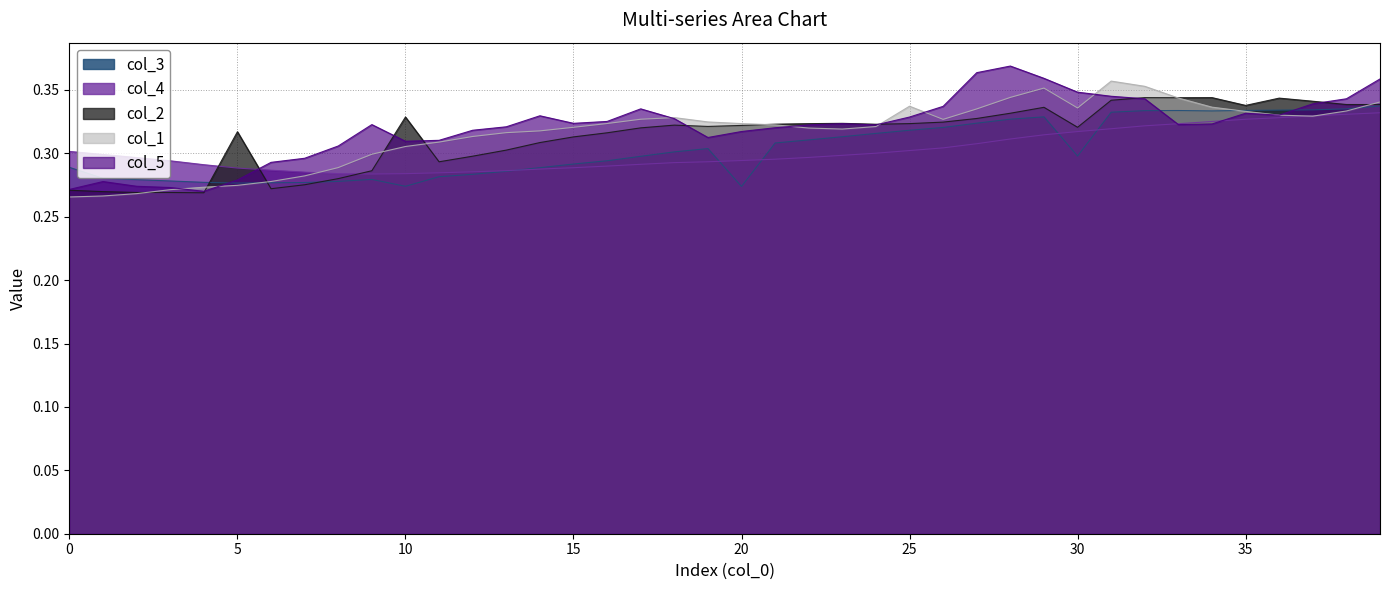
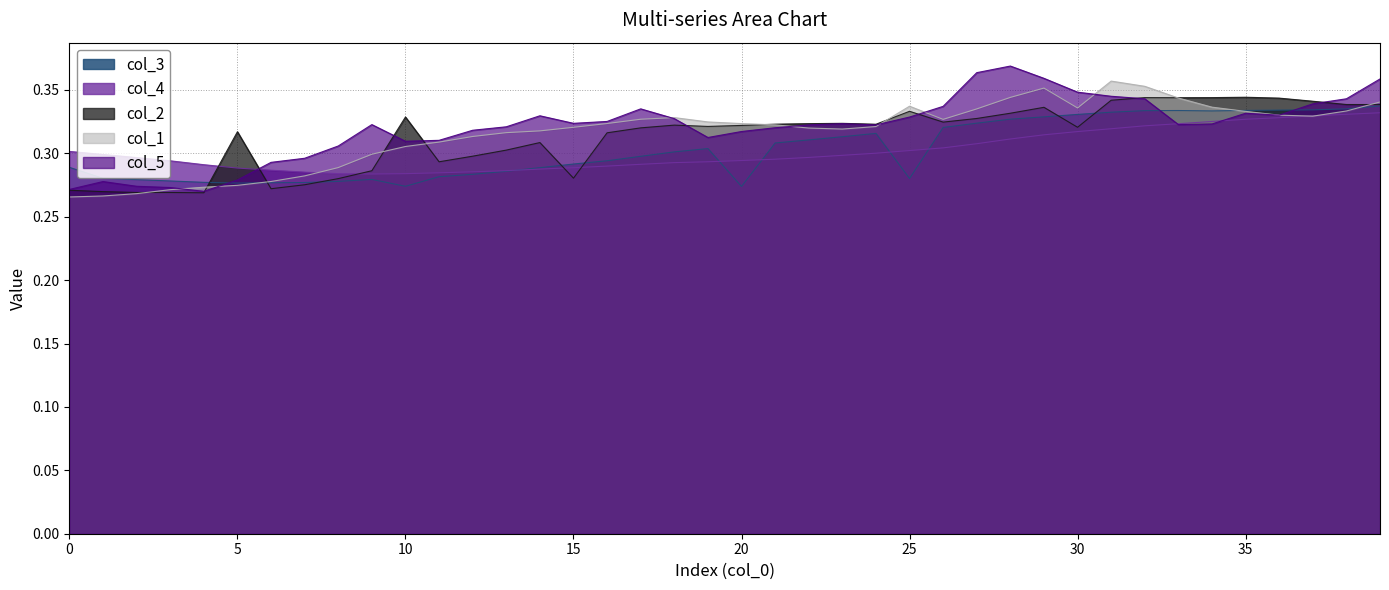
col_2, 15: 0.313 -> 0.280
col_3, 25: 0.318 -> 0.280
col_2, 25: 0.323 -> 0.333
col_3, 30: 0.298 -> 0.331
col_2, 35: 0.338 -> 0.344
